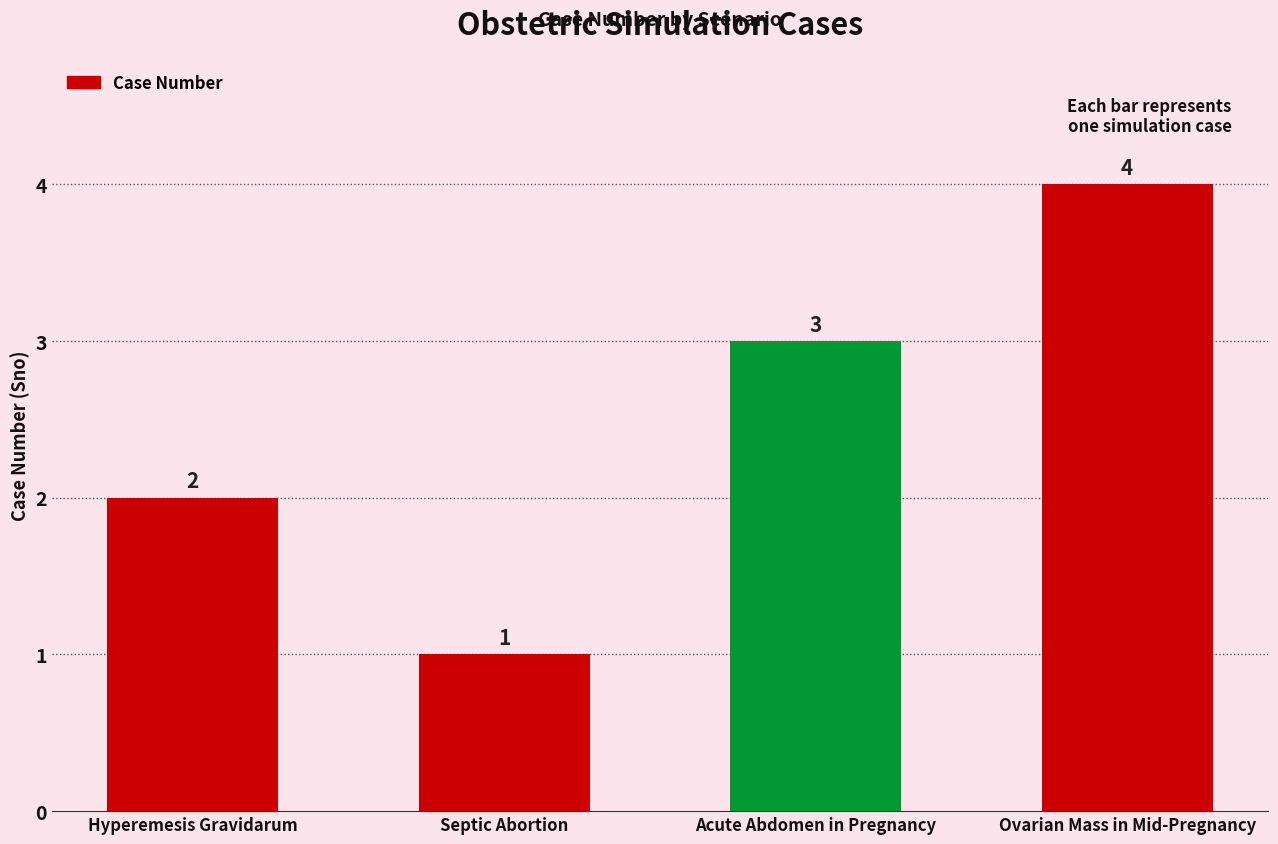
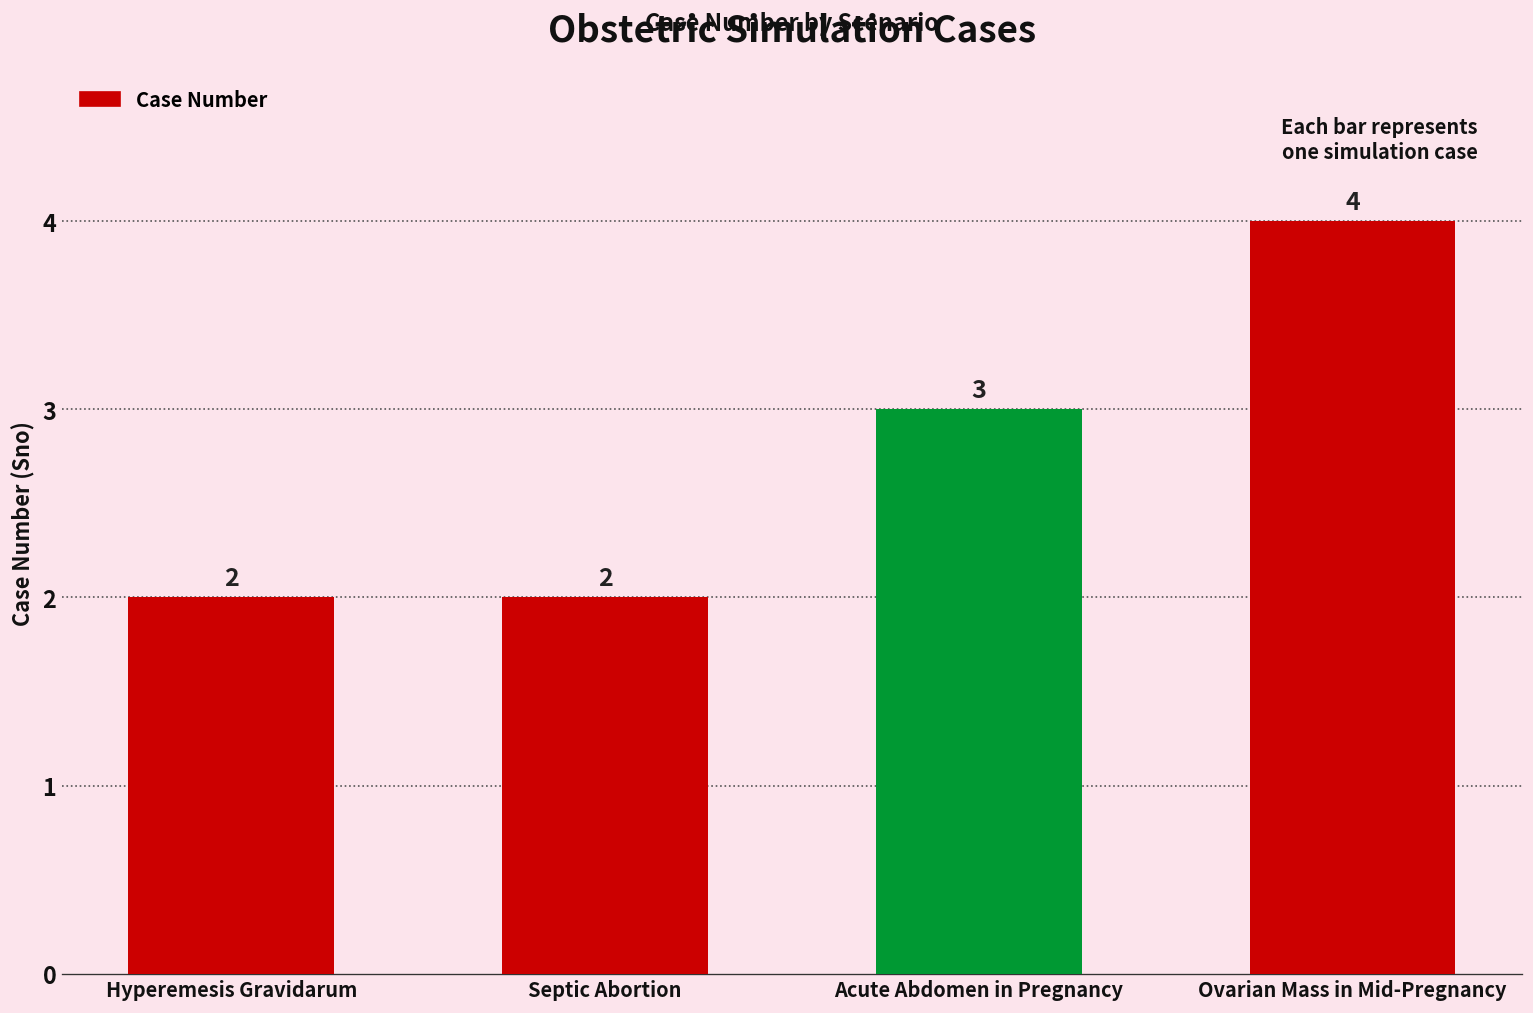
Septic Abortion: 1 -> 2
